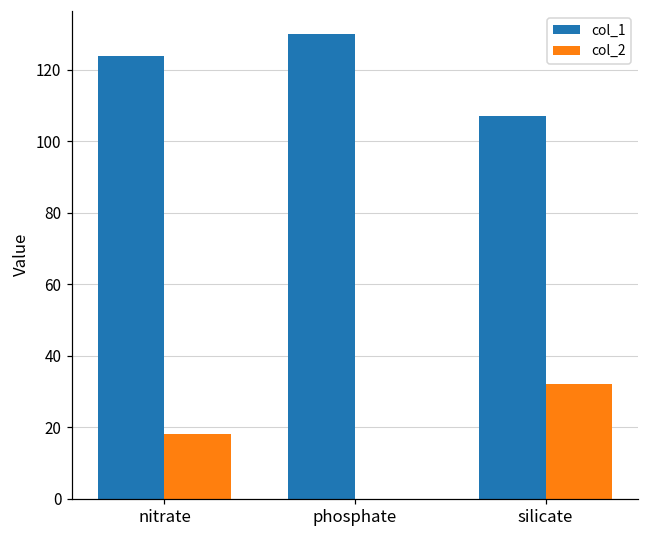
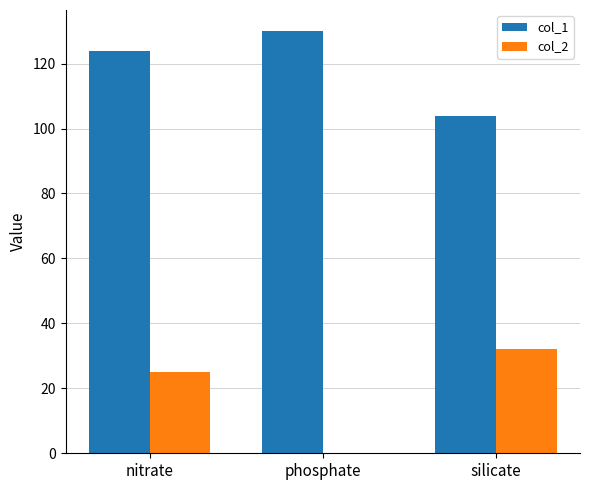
col_2, nitrate: 18 -> 25
col_1, silicate: 107 -> 104
